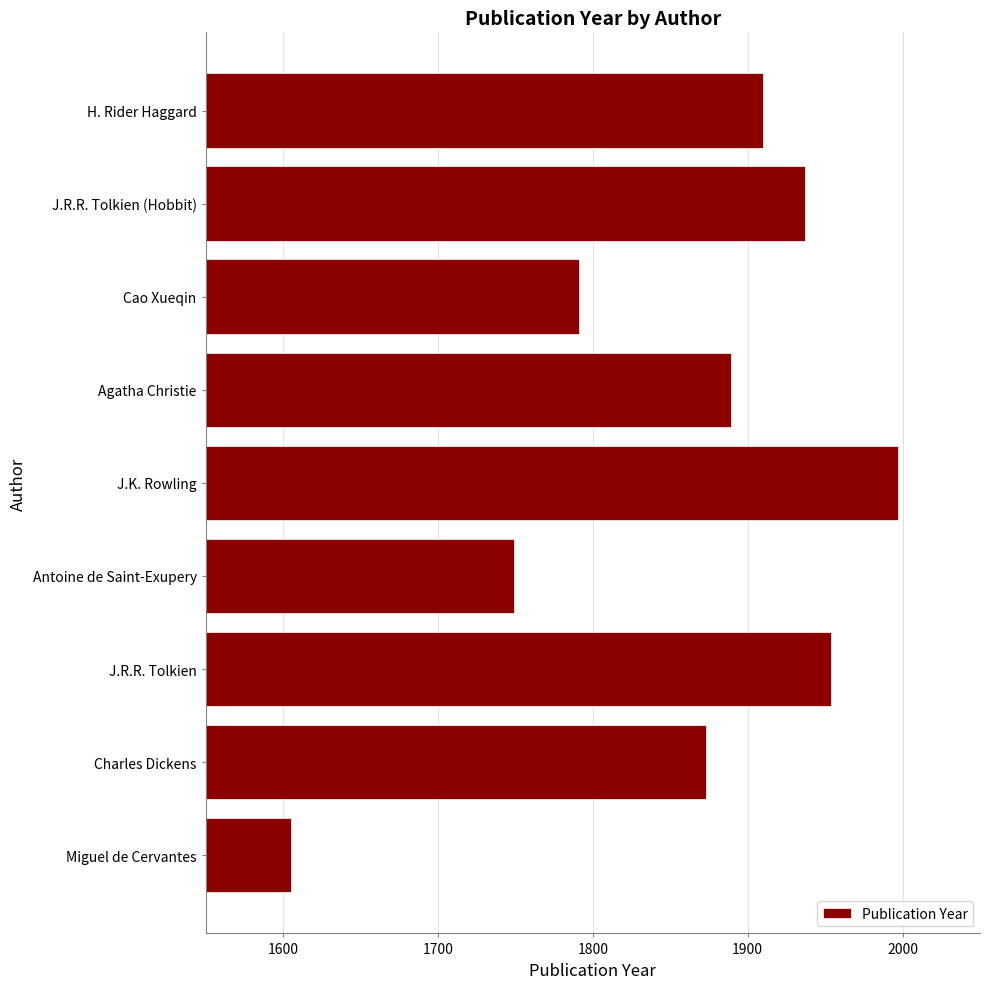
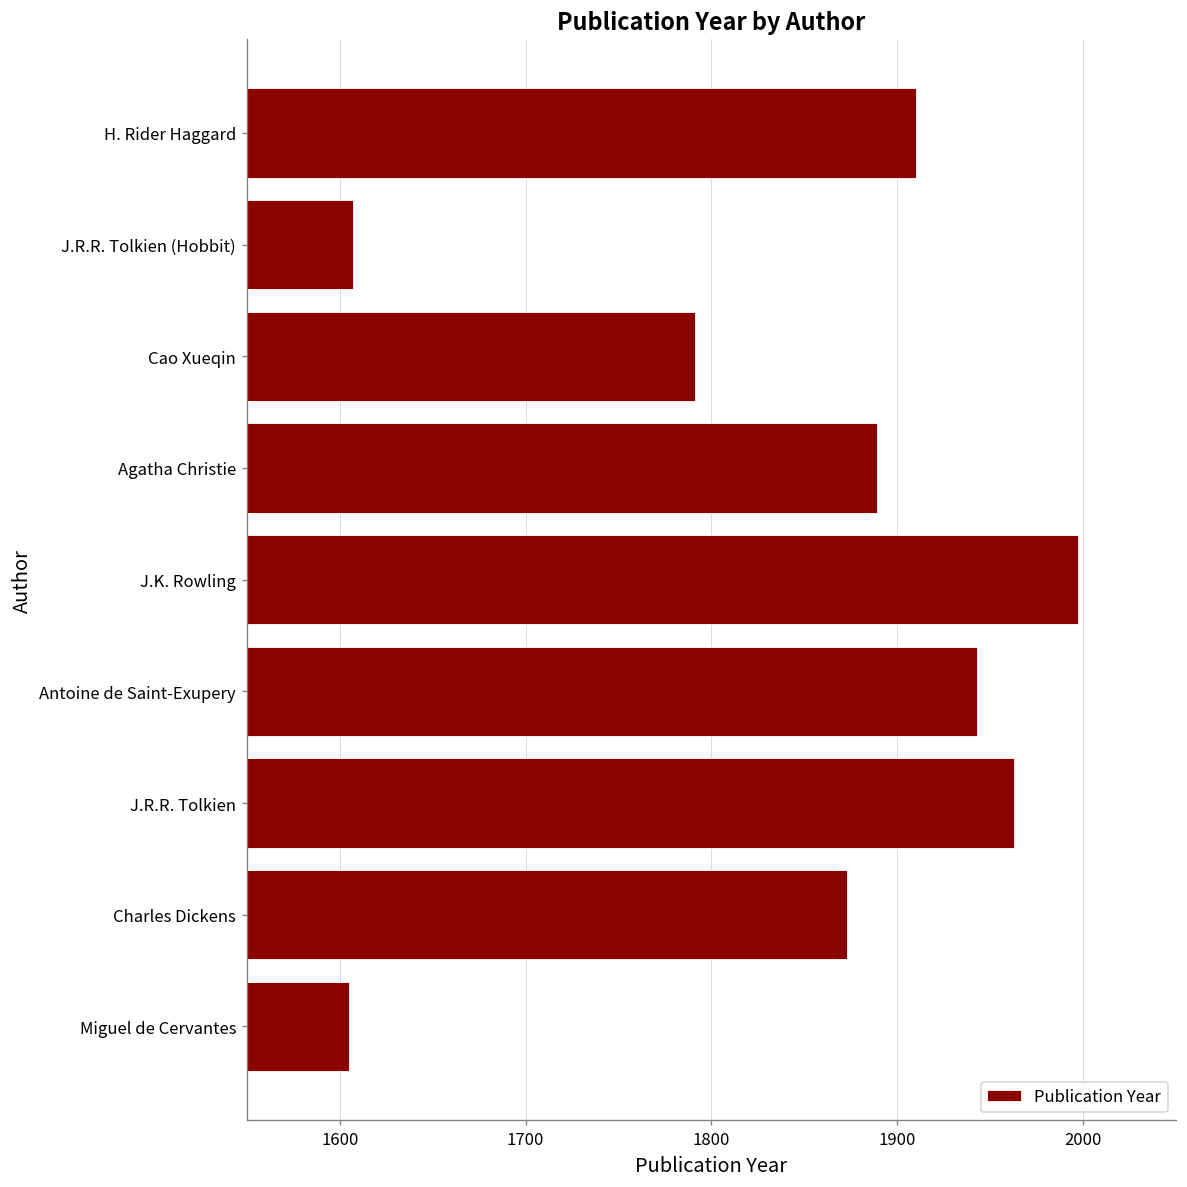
J.R.R. Tolkien (Hobbit): 1937 -> 1607
Antoine de Saint-Exupery: 1749 -> 1943
J.R.R. Tolkien: 1954 -> 1963
